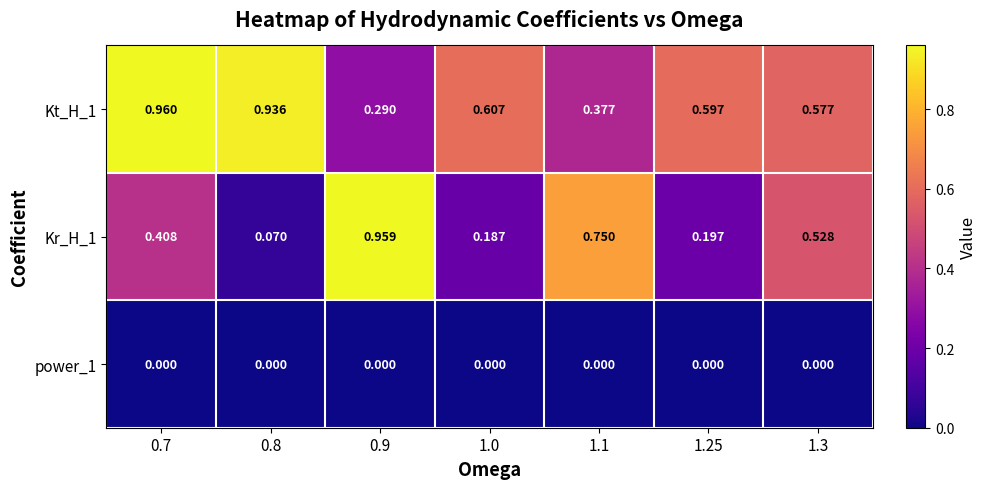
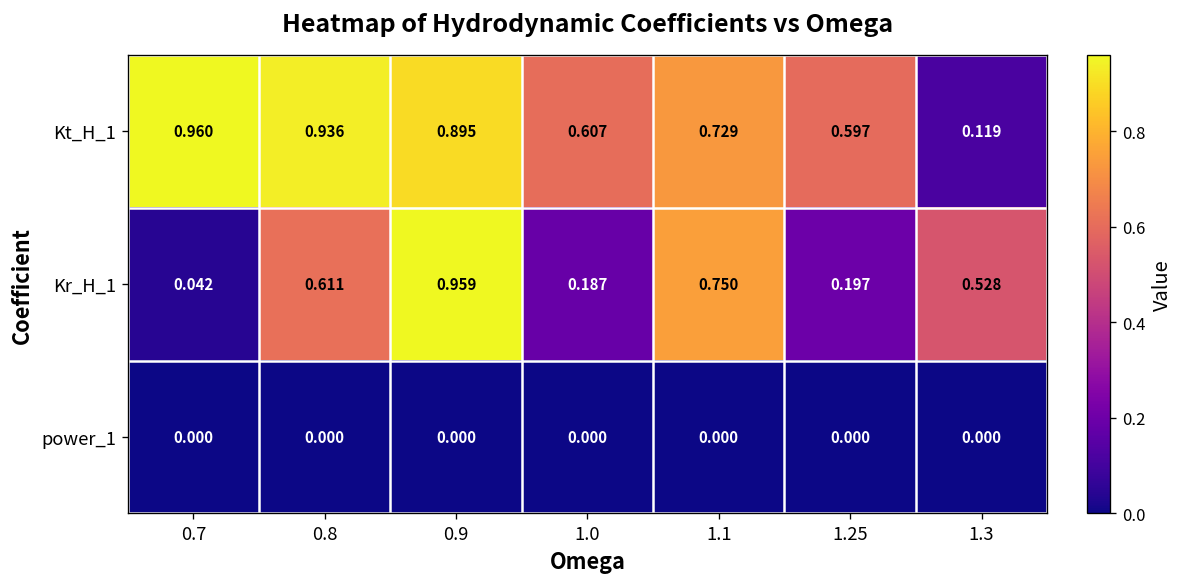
Kt_H_1, 0.9: 0.290 -> 0.895
Kt_H_1, 1.1: 0.377 -> 0.729
Kt_H_1, 1.3: 0.577 -> 0.119
Kr_H_1, 0.7: 0.408 -> 0.042
Kr_H_1, 0.8: 0.070 -> 0.611
